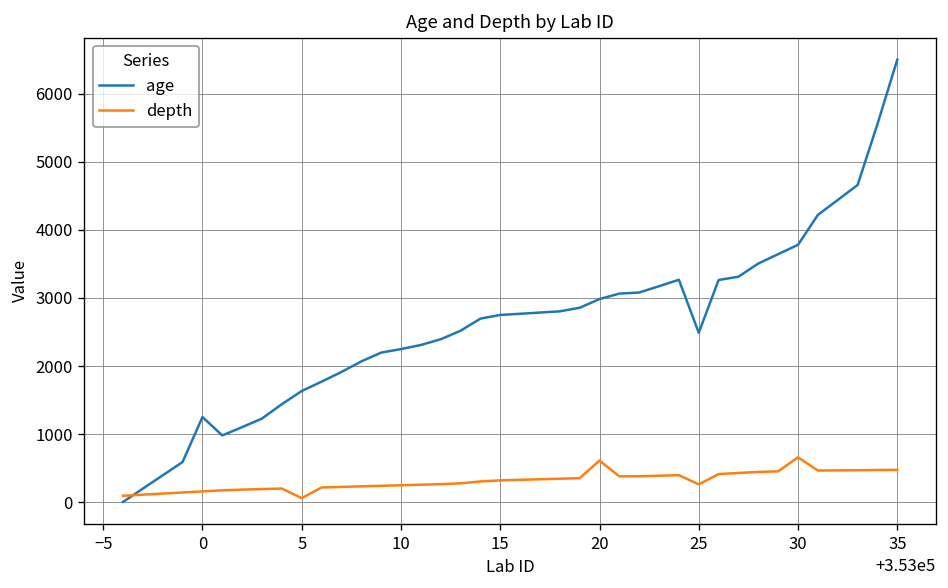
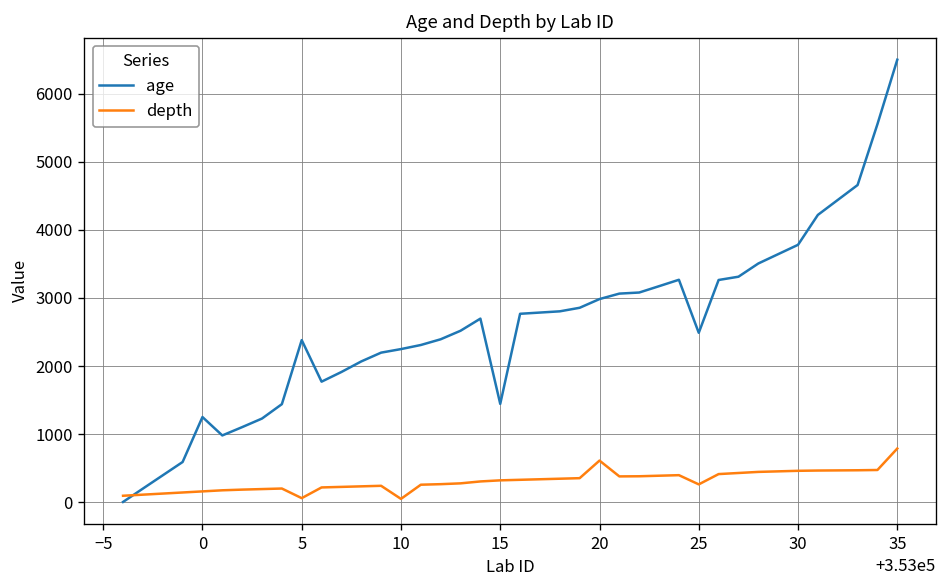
age, 5: 1600 -> 2400
depth, 10: 300 -> 100
age, 15: 2800 -> 1400
depth, 30: 700 -> 500
depth, 35: 500 -> 800
